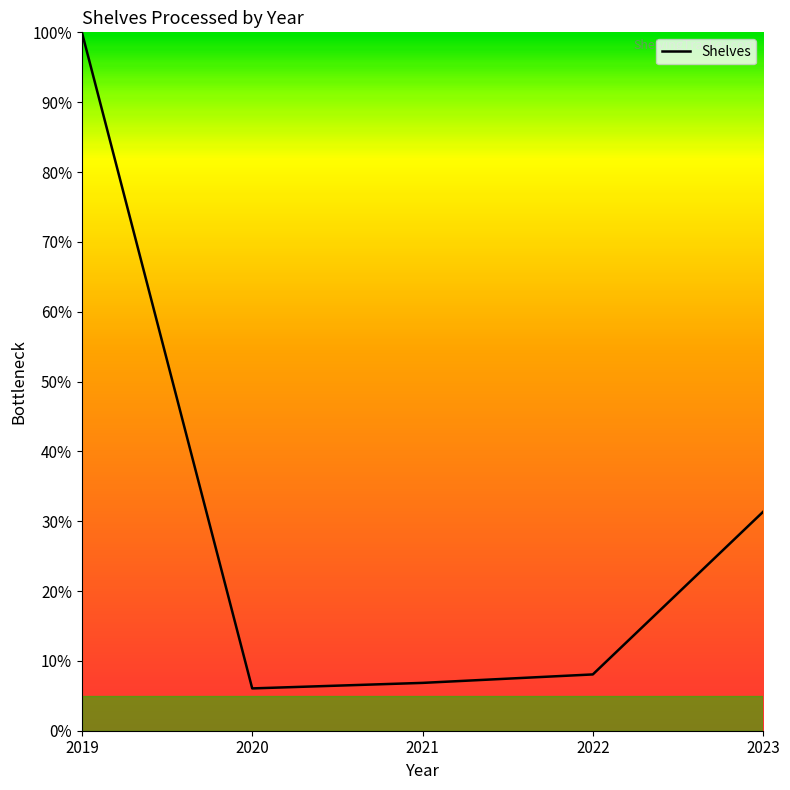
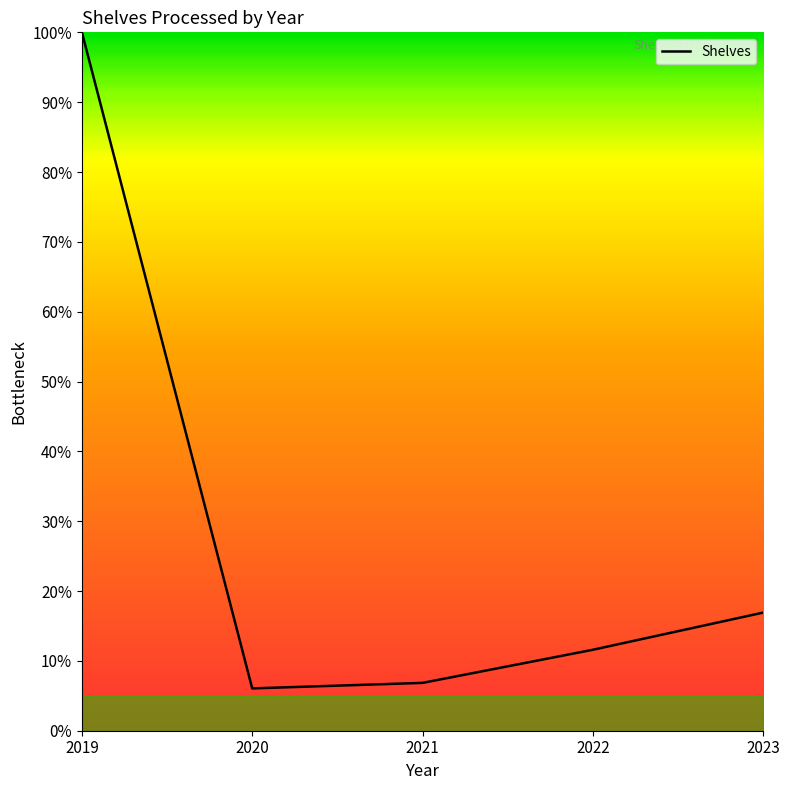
2022: 8% -> 12%
2023: 31% -> 17%
